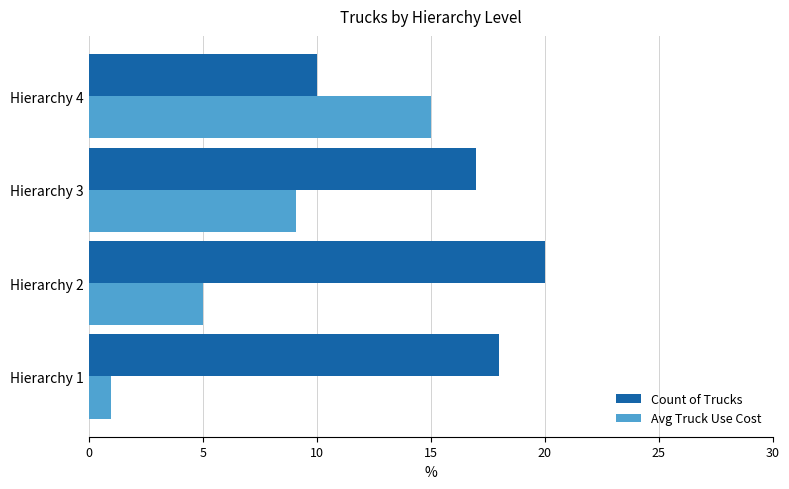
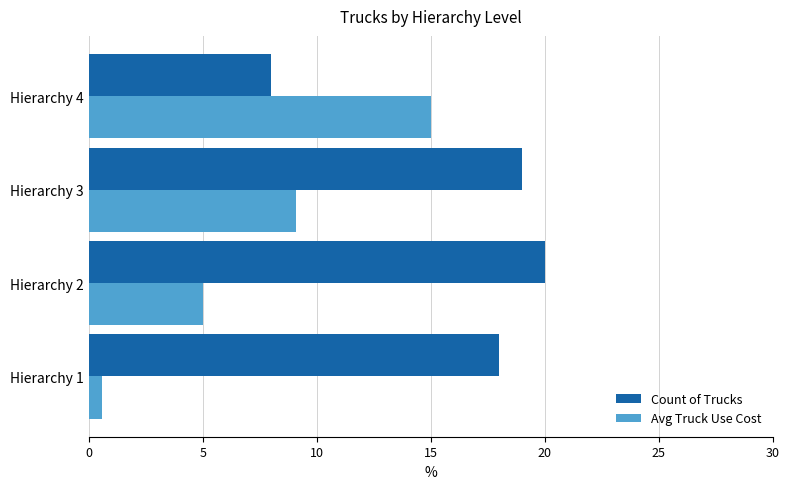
Count of Trucks, Hierarchy 4: 10 -> 8
Count of Trucks, Hierarchy 3: 17 -> 19
Avg Truck Use Cost, Hierarchy 1: 1.0 -> 0.6
